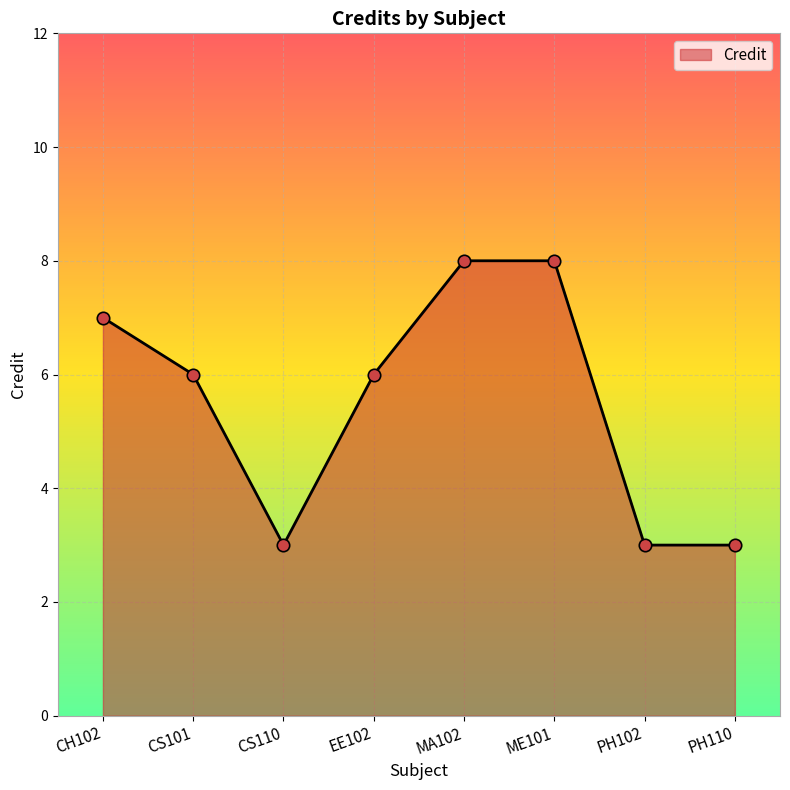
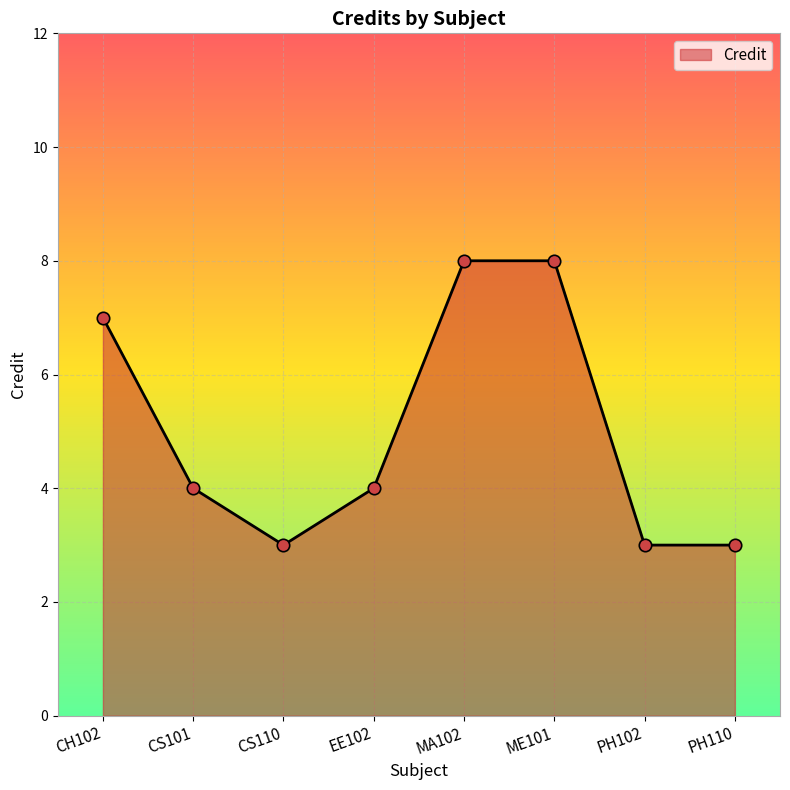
CS101: 6 -> 4
EE102: 6 -> 4
